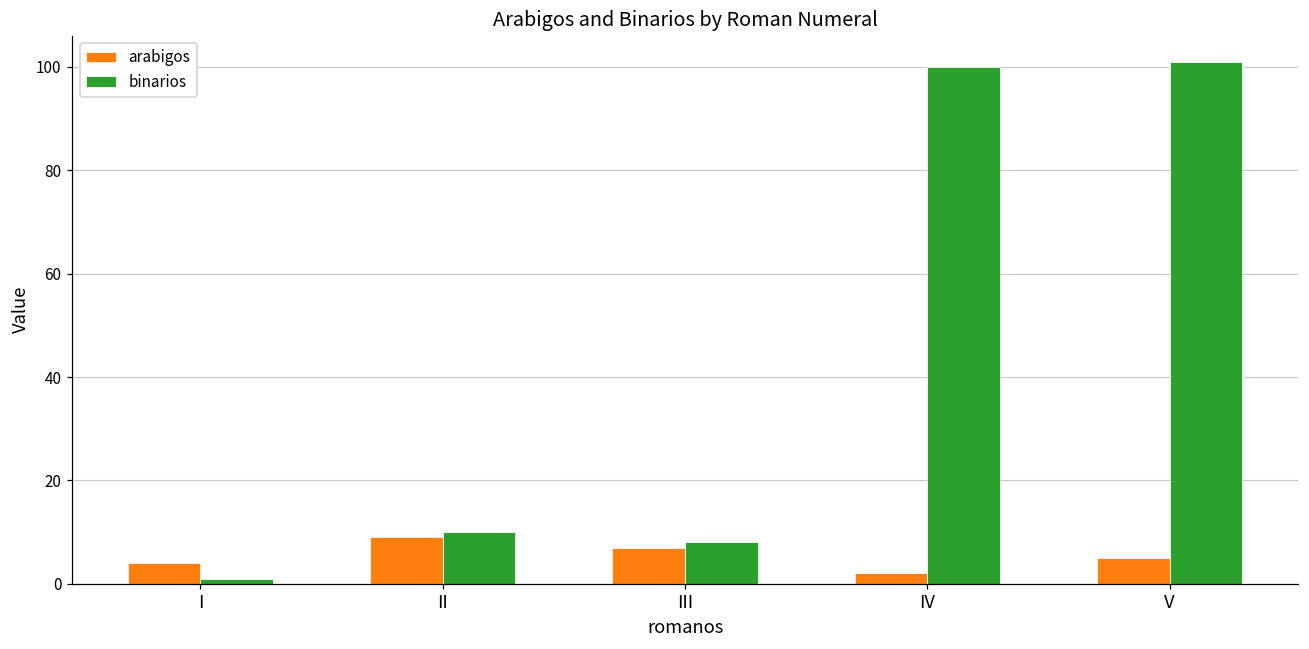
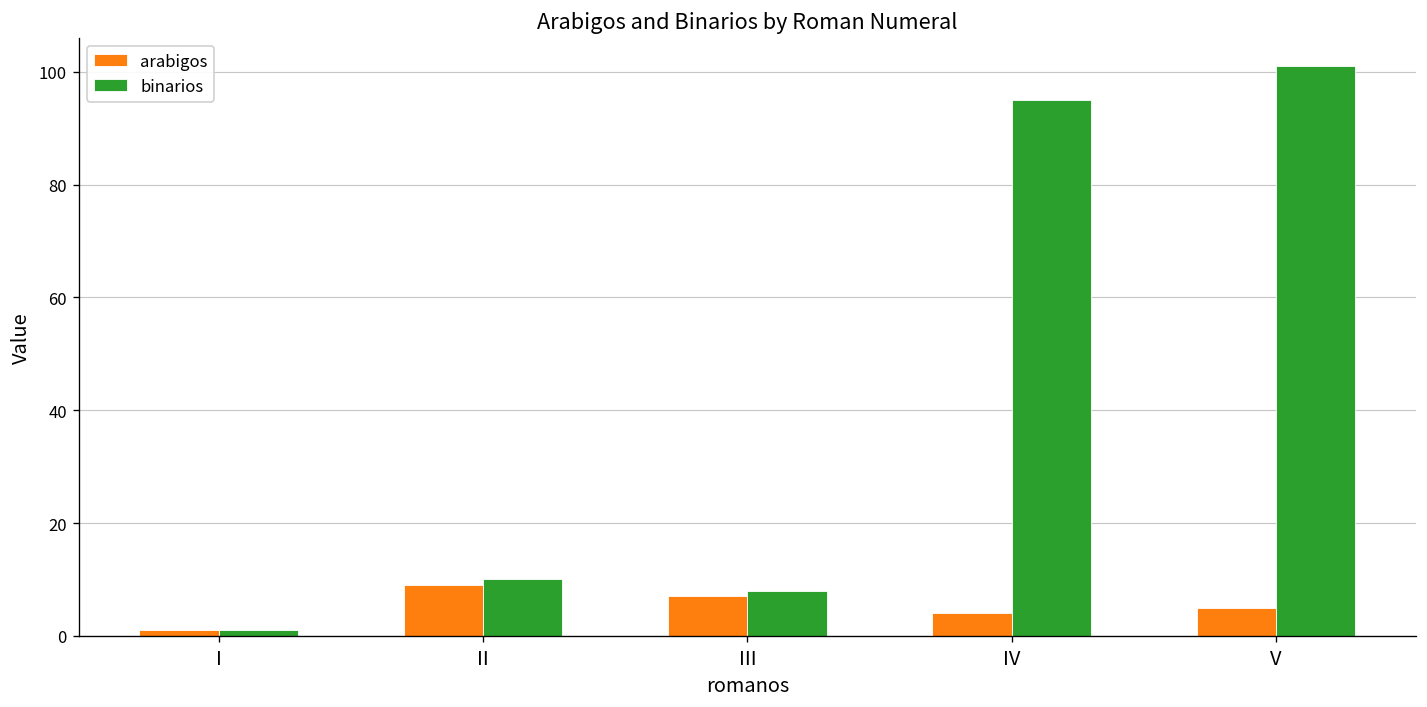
arabigos, I: 4 -> 1
arabigos, IV: 2 -> 4
binarios, IV: 100 -> 95
